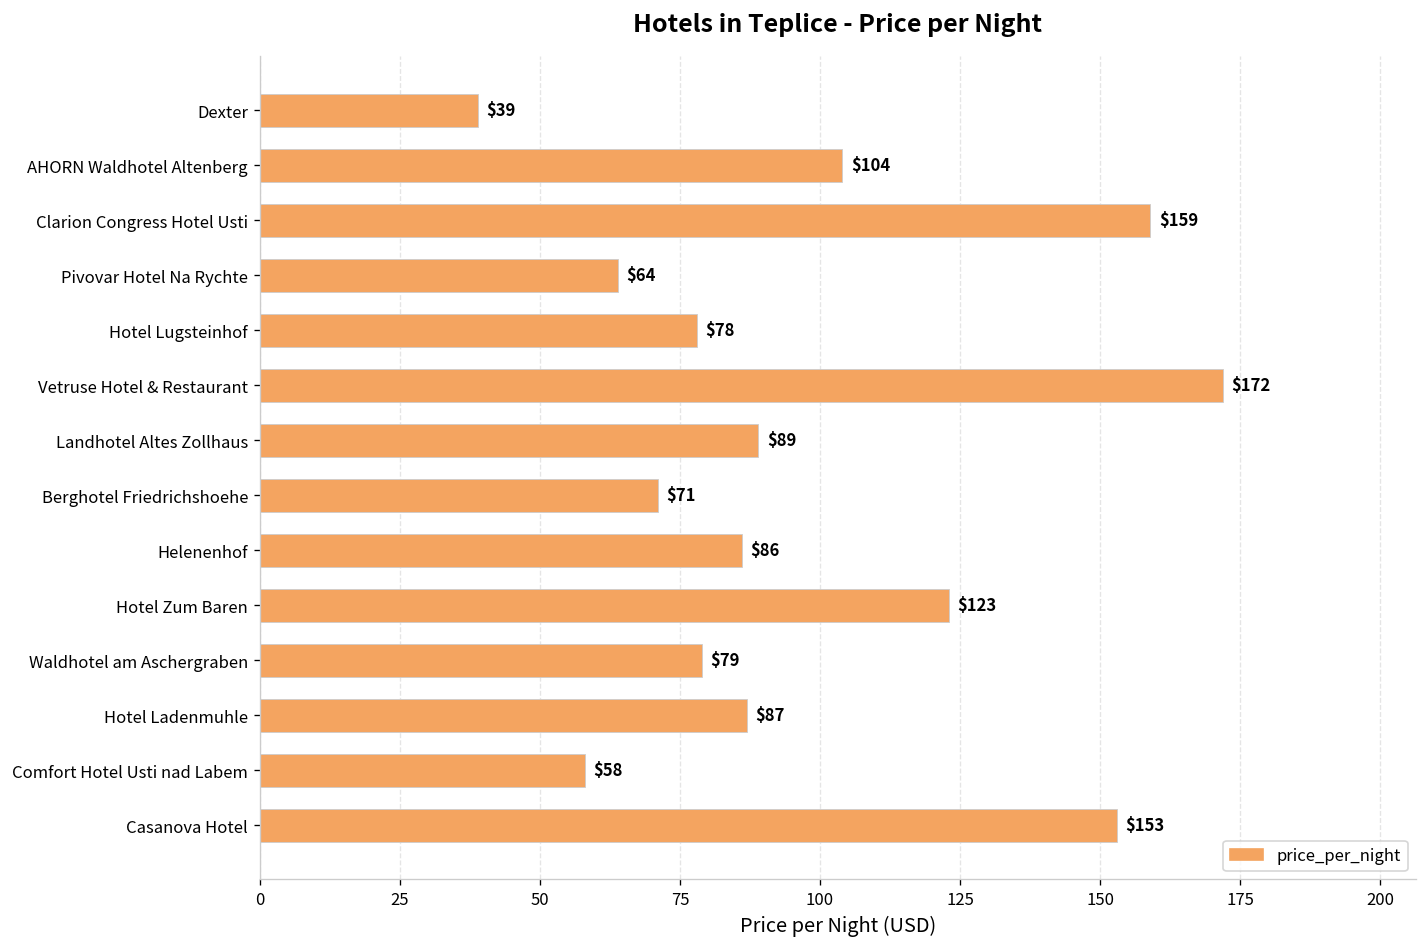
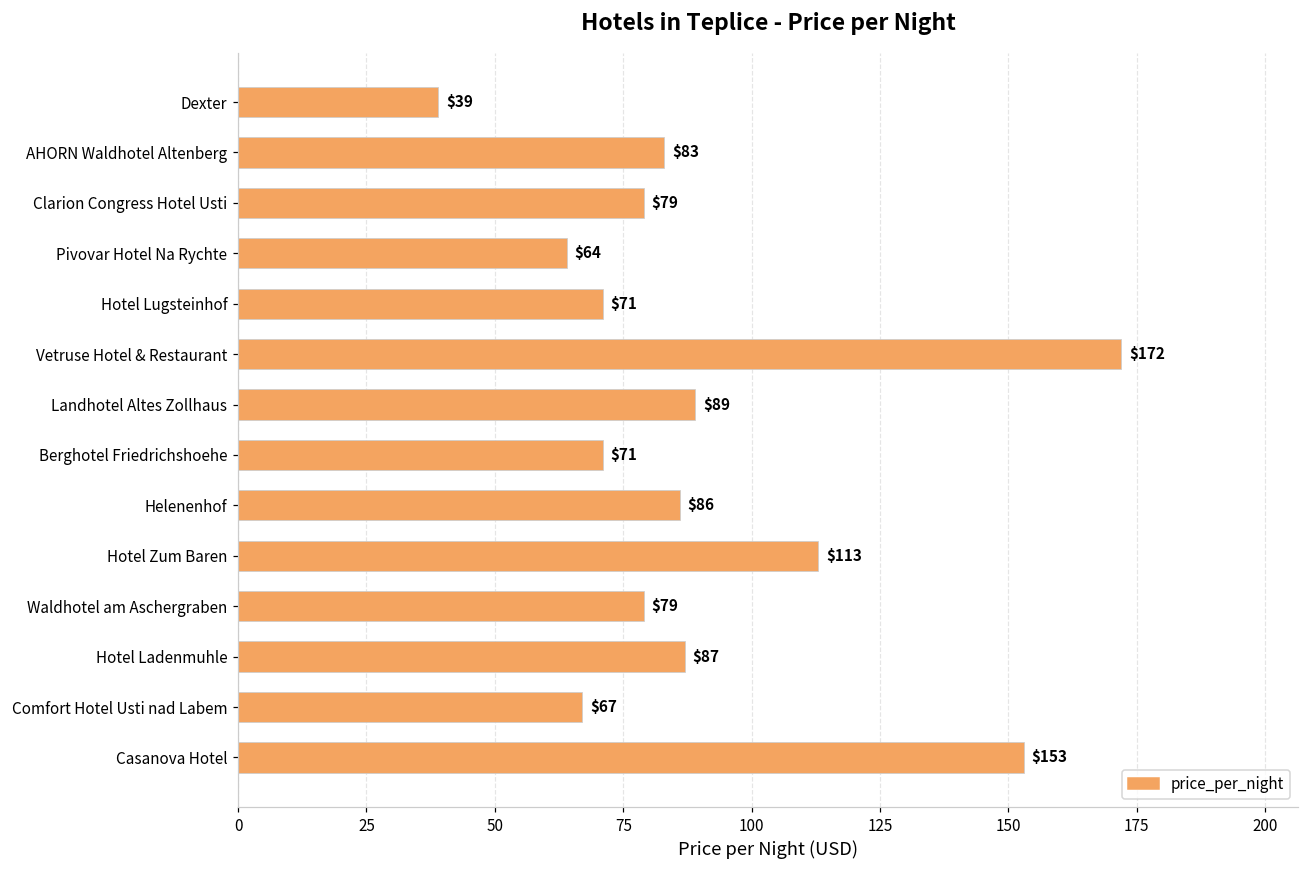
AHORN Waldhotel Altenberg: $104 -> $83
Clarion Congress Hotel Usti: $159 -> $79
Hotel Lugsteinhof: $78 -> $71
Hotel Zum Baren: $123 -> $113
Comfort Hotel Usti nad Labem: $58 -> $67
